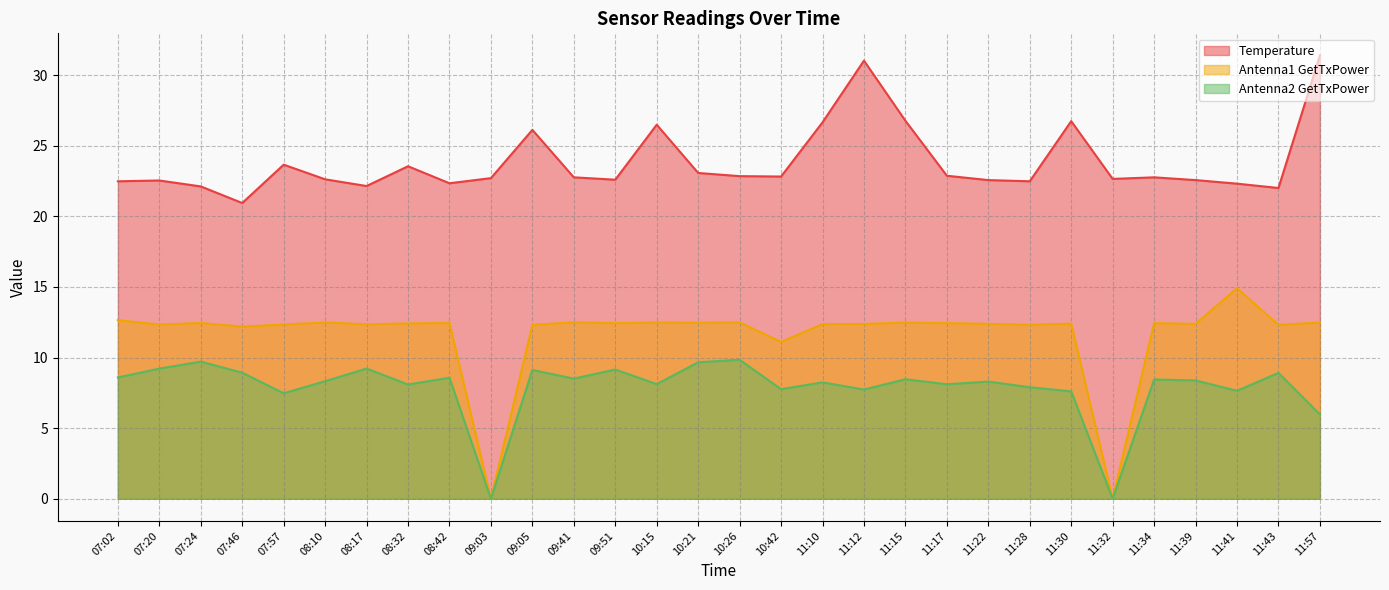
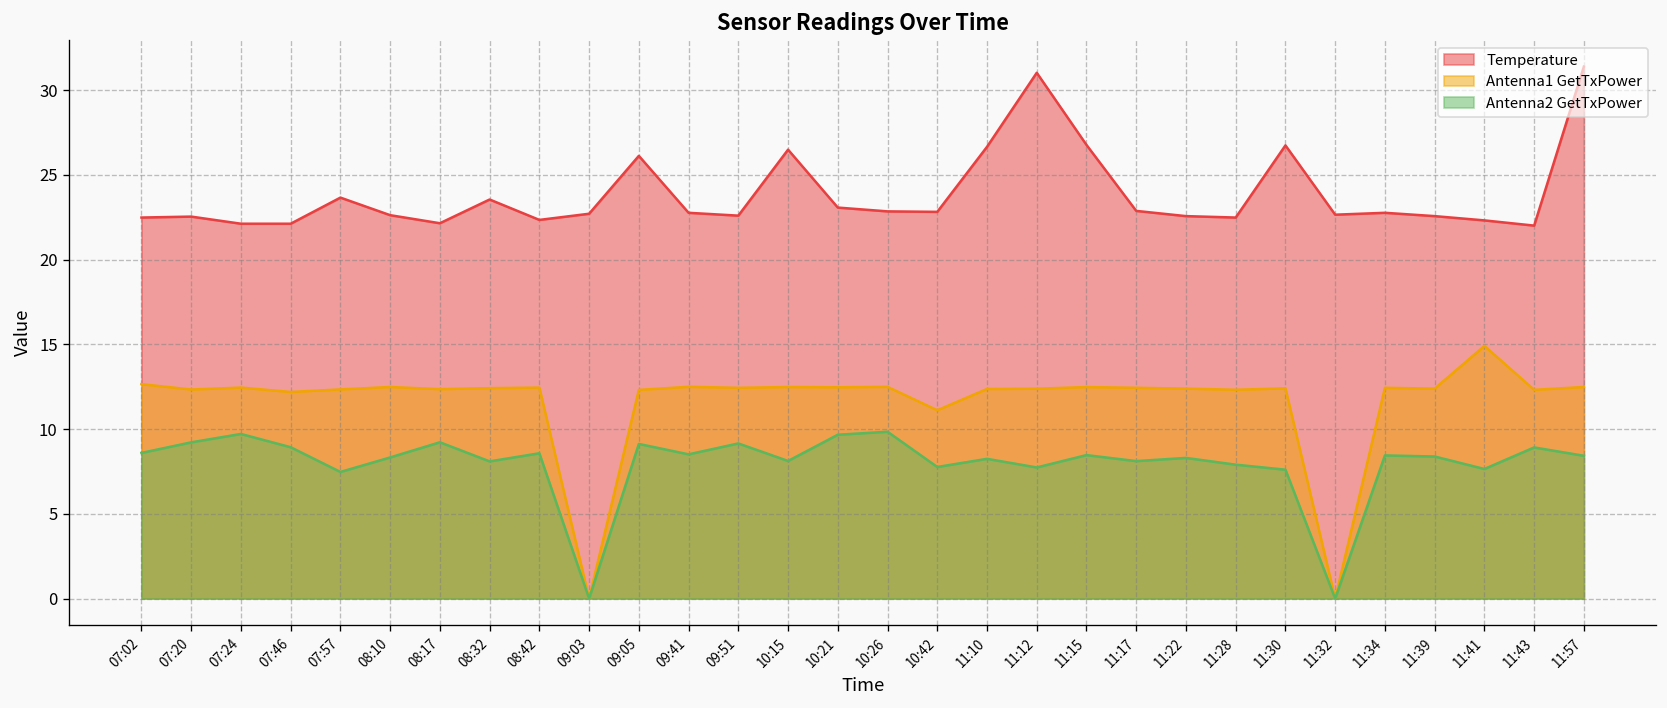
Temperature, 07:46: 20.9 -> 22.1
Antenna2 GetTxPower, 11:57: 6.0 -> 8.4
